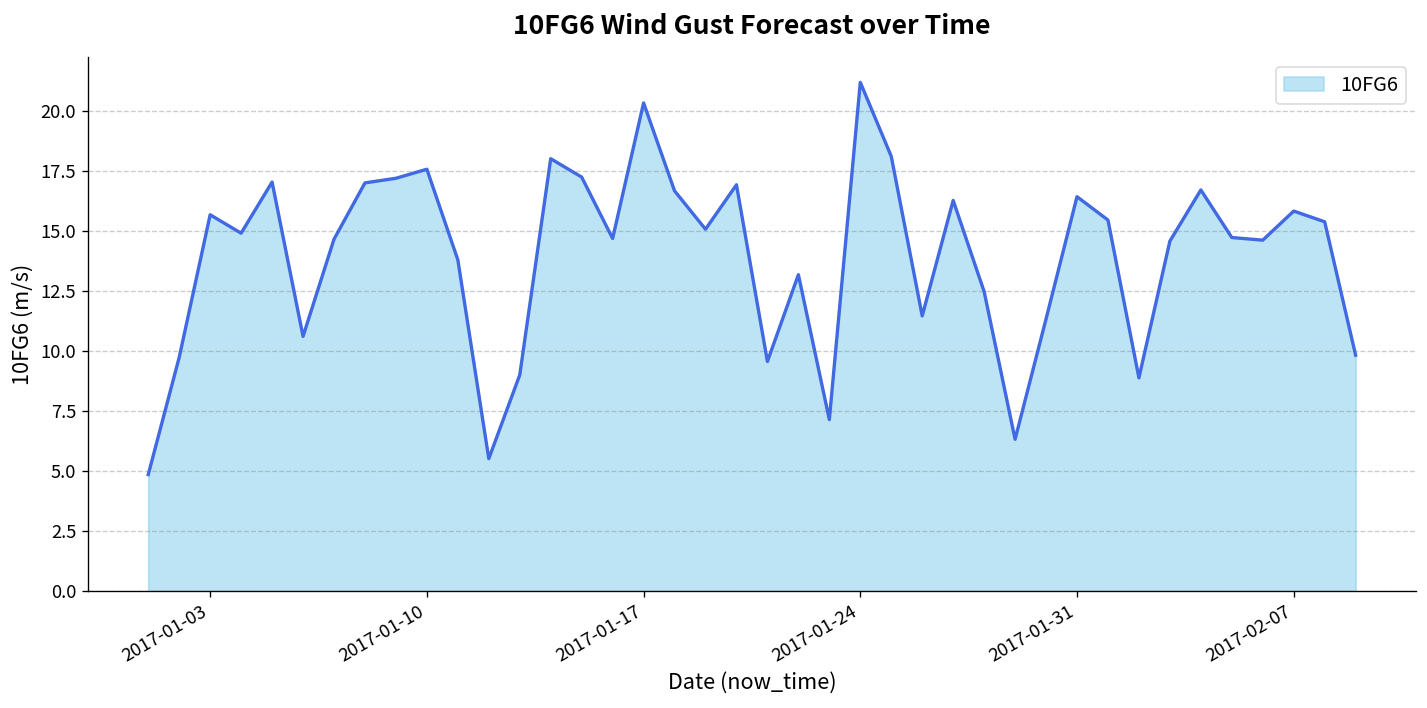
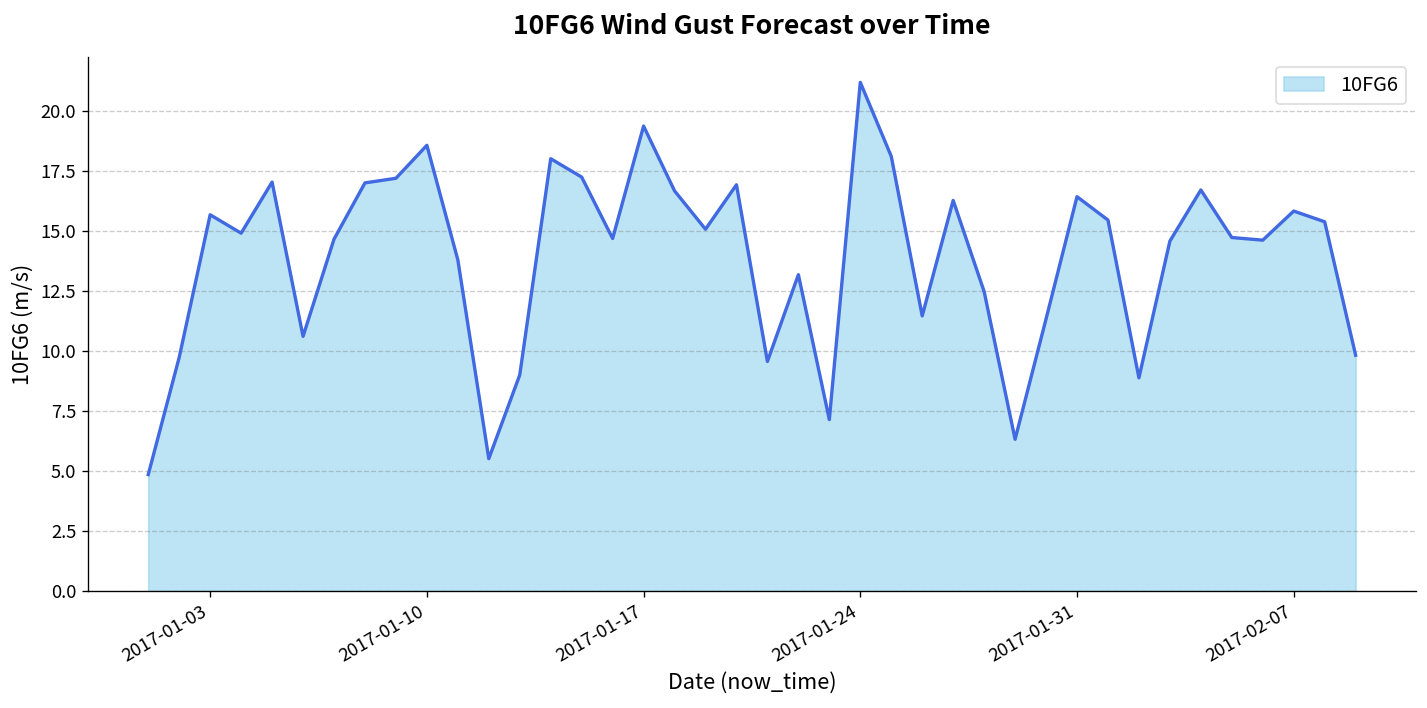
2017-01-10: 17.6 -> 18.6
2017-01-17: 20.3 -> 19.4
